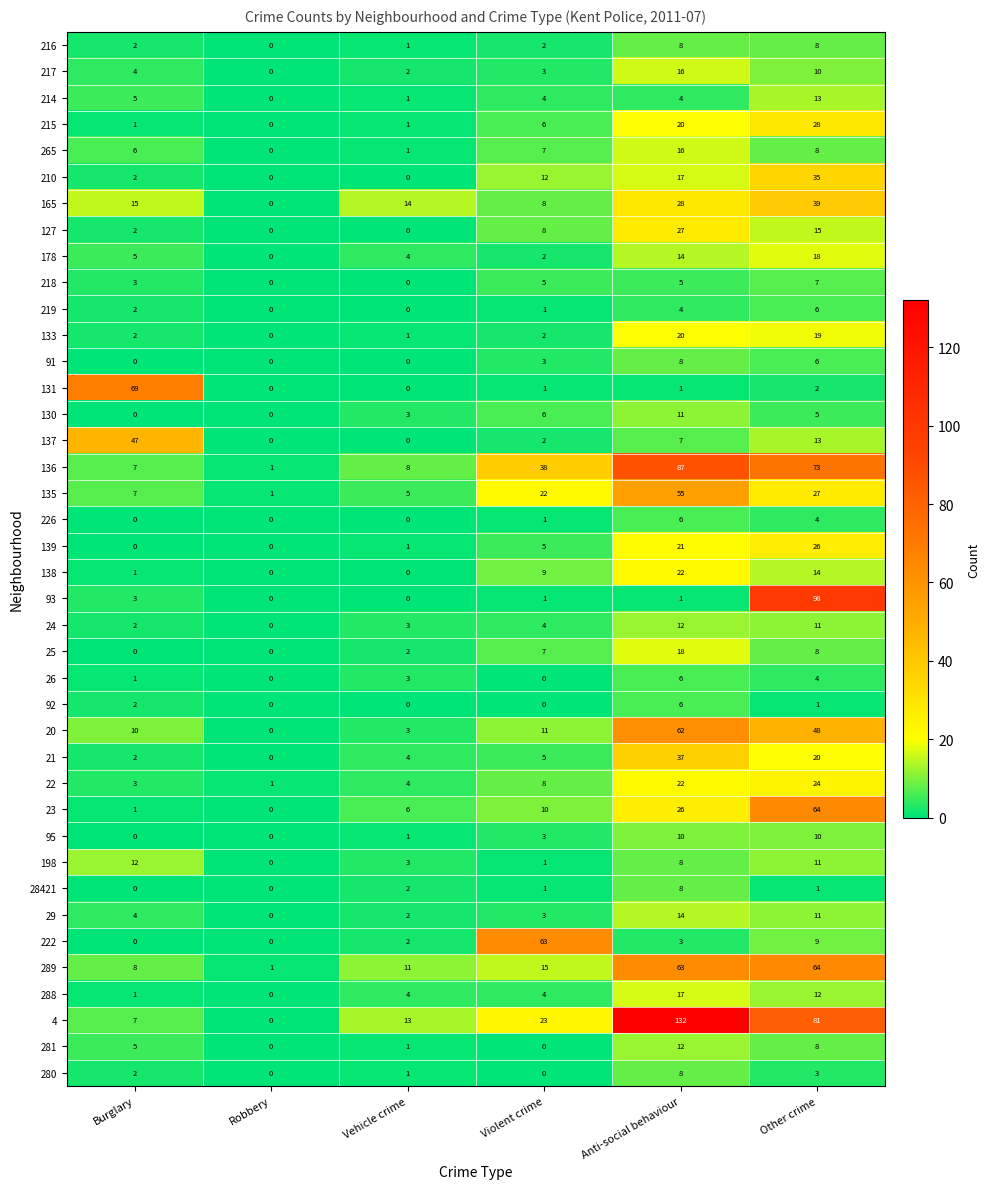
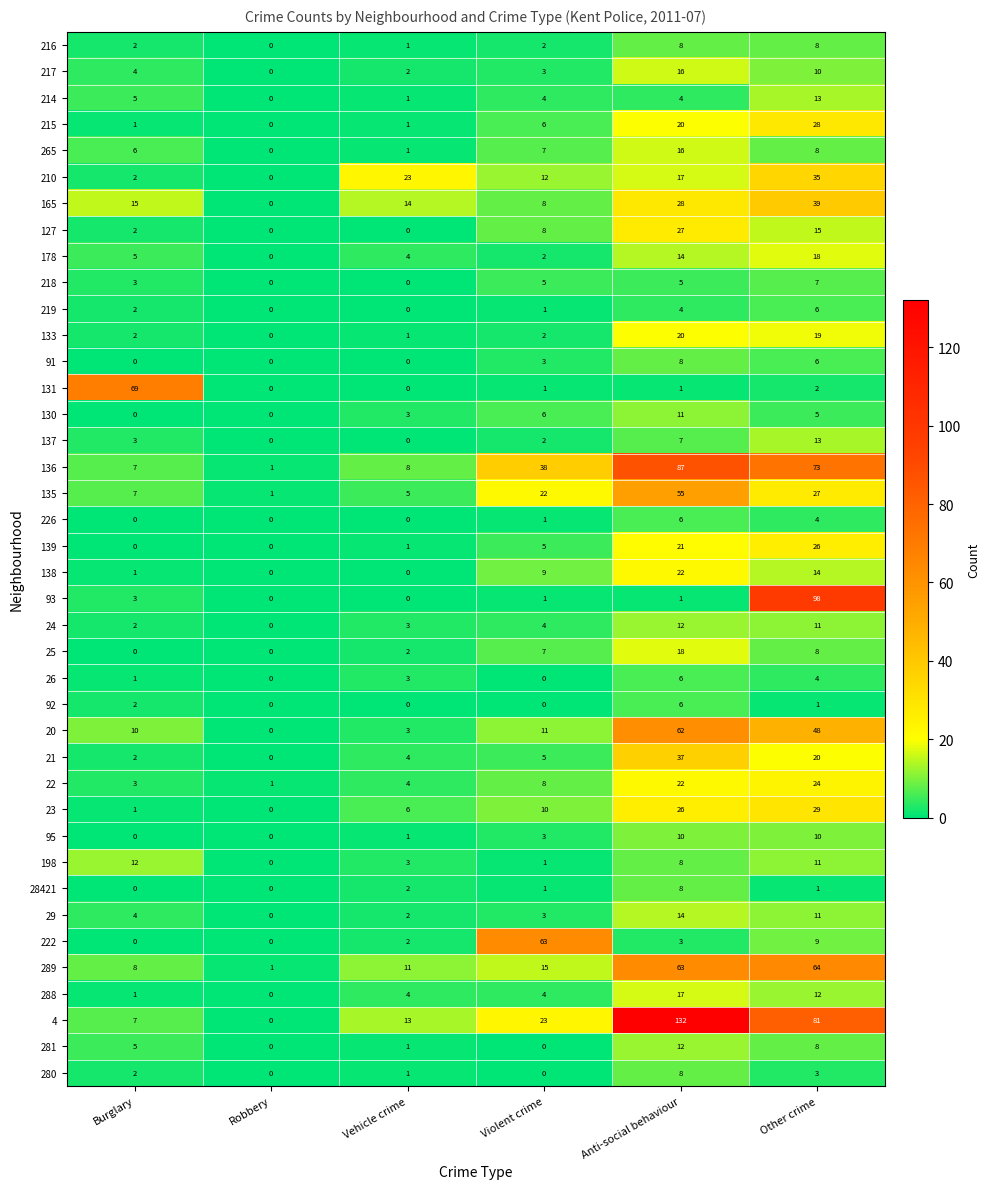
210, Vehicle crime: 0 -> 23
137, Burglary: 47 -> 3
23, Other crime: 64 -> 29
